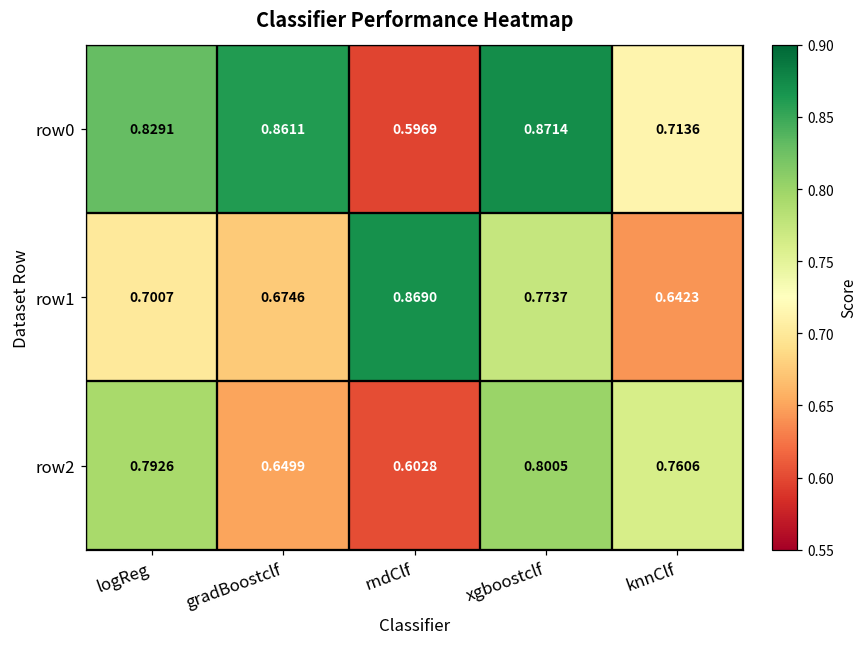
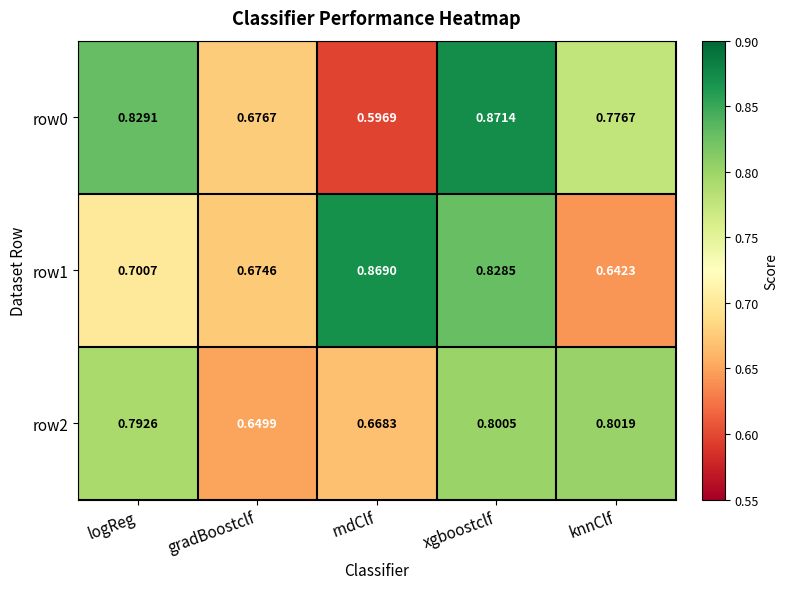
row0, gradBoostclf: 0.8611 -> 0.6767
row0, knnClf: 0.7136 -> 0.7767
row1, xgboostclf: 0.7737 -> 0.8285
row2, rndClf: 0.6028 -> 0.6683
row2, knnClf: 0.7606 -> 0.8019
